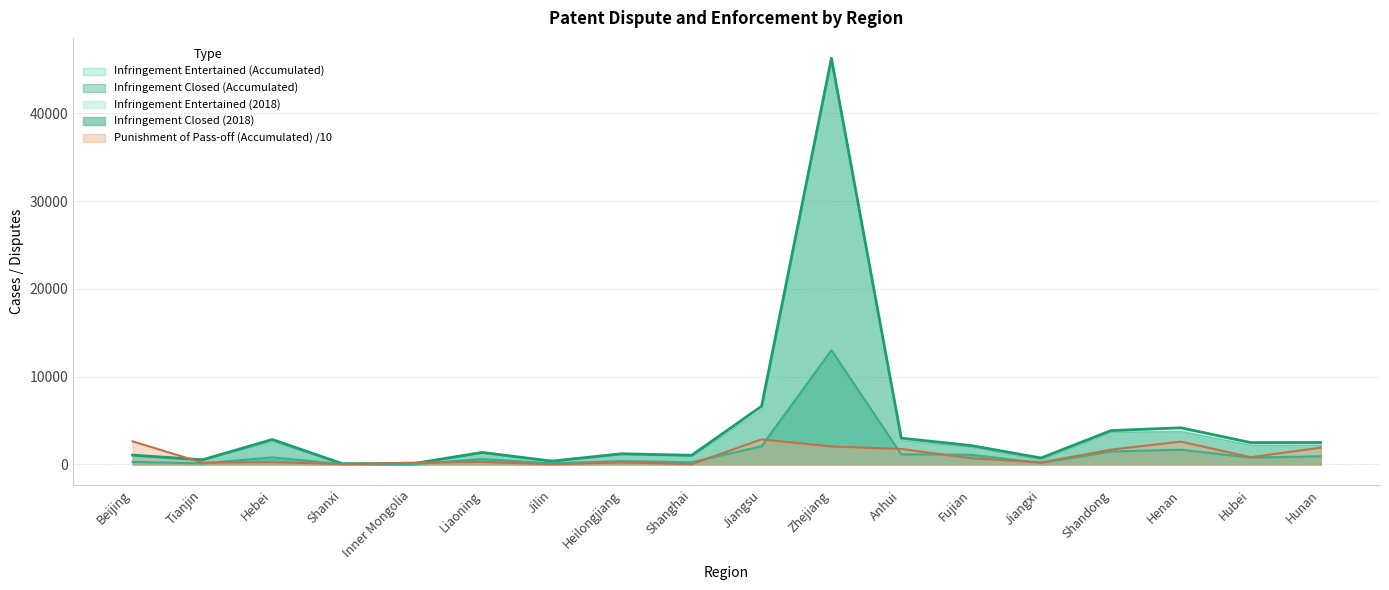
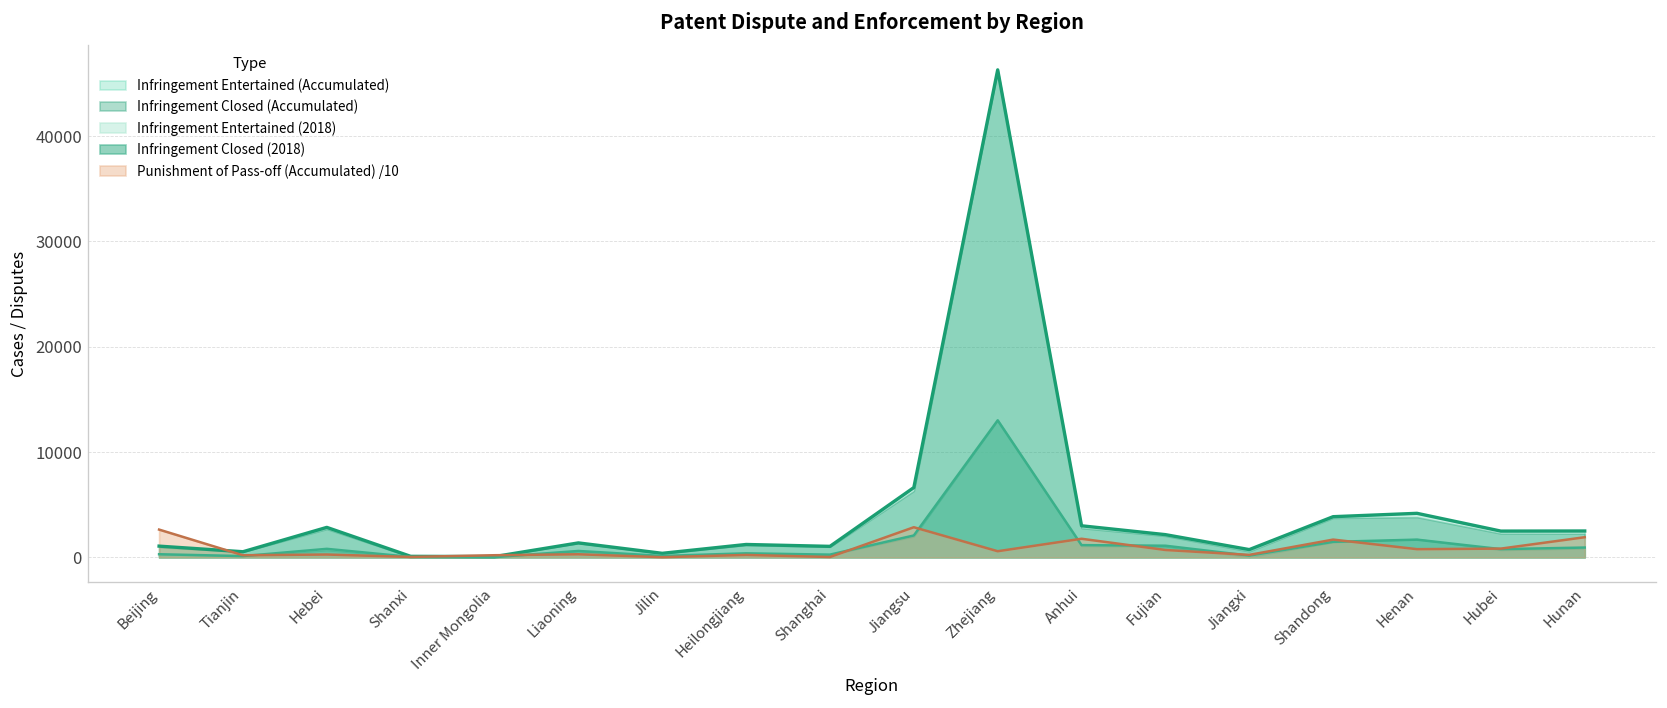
Punishment of Pass-off (Accumulated) /10, Zhejiang: 2000 -> 1000
Punishment of Pass-off (Accumulated) /10, Henan: 3000 -> 1000
